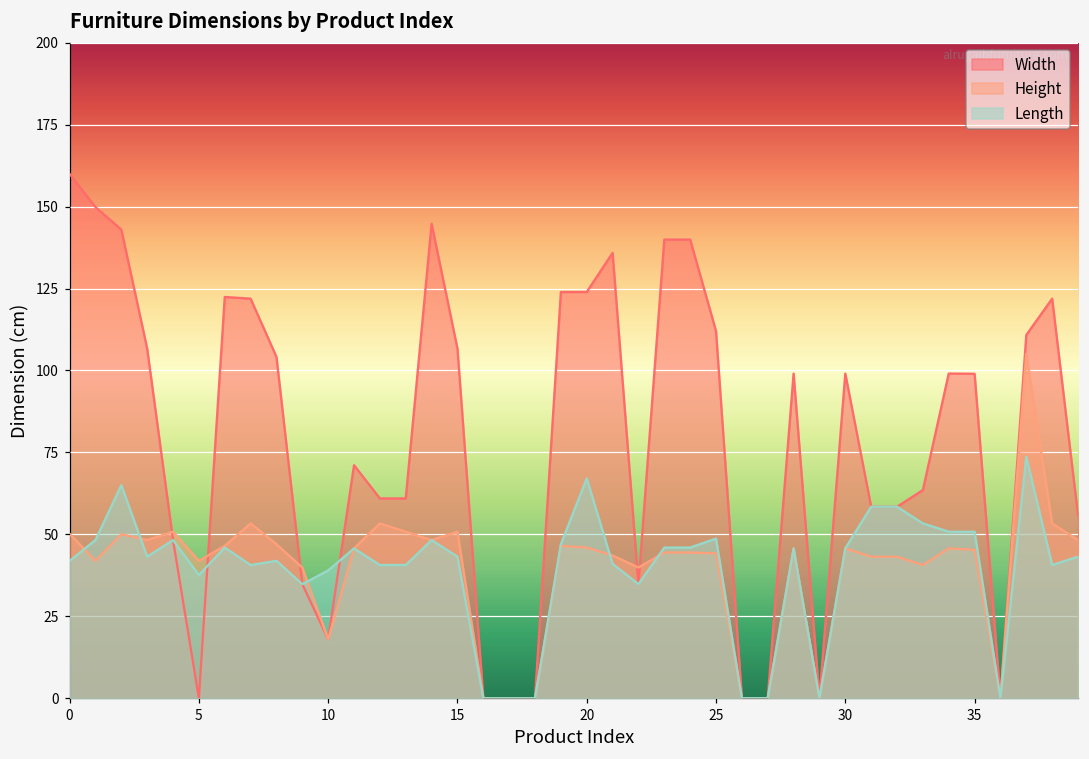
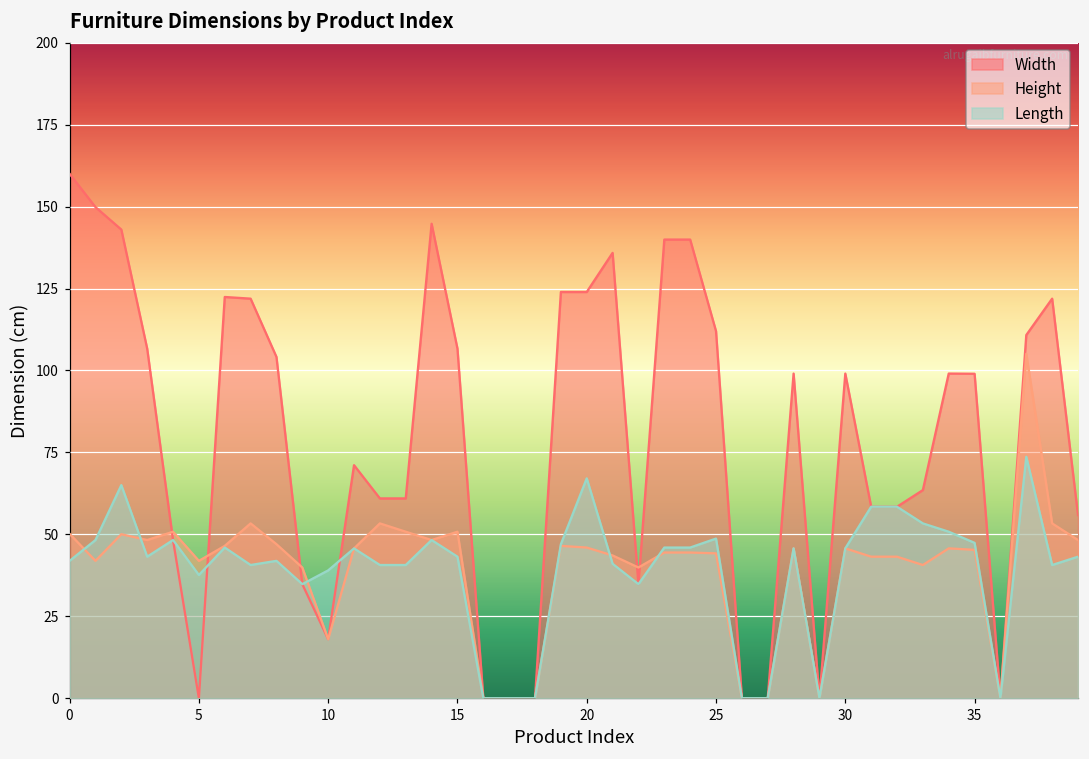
Length, 35: 51 -> 47
